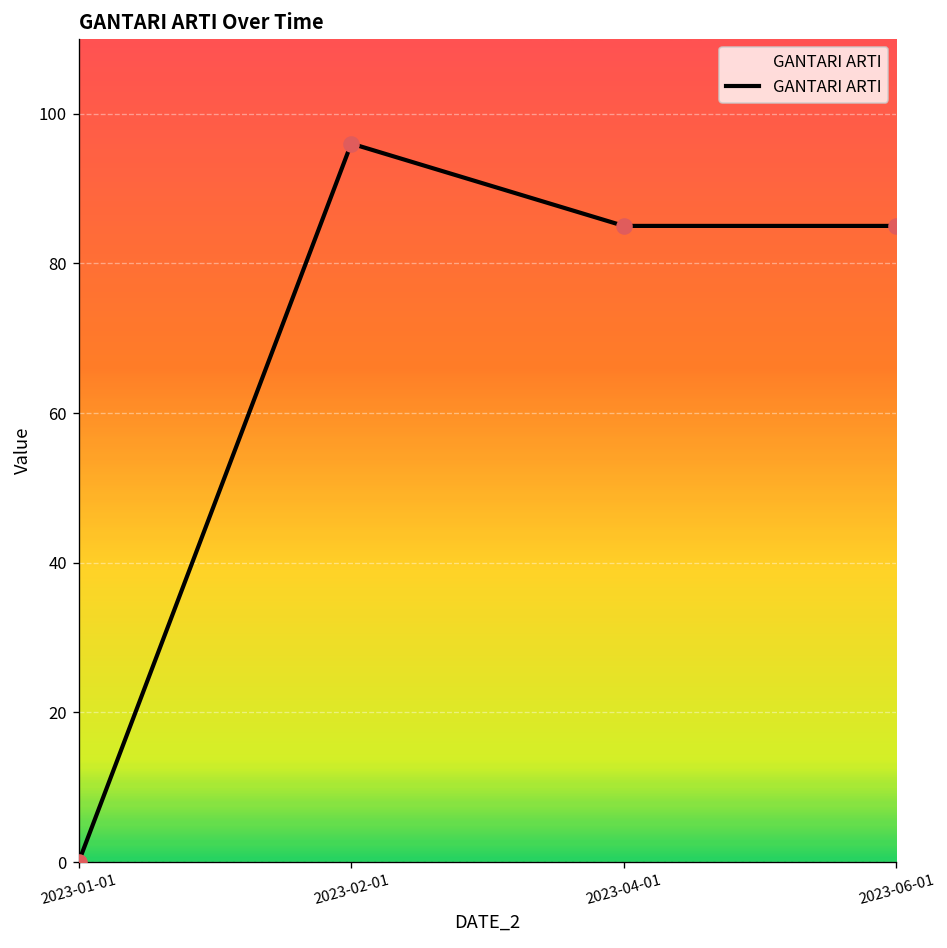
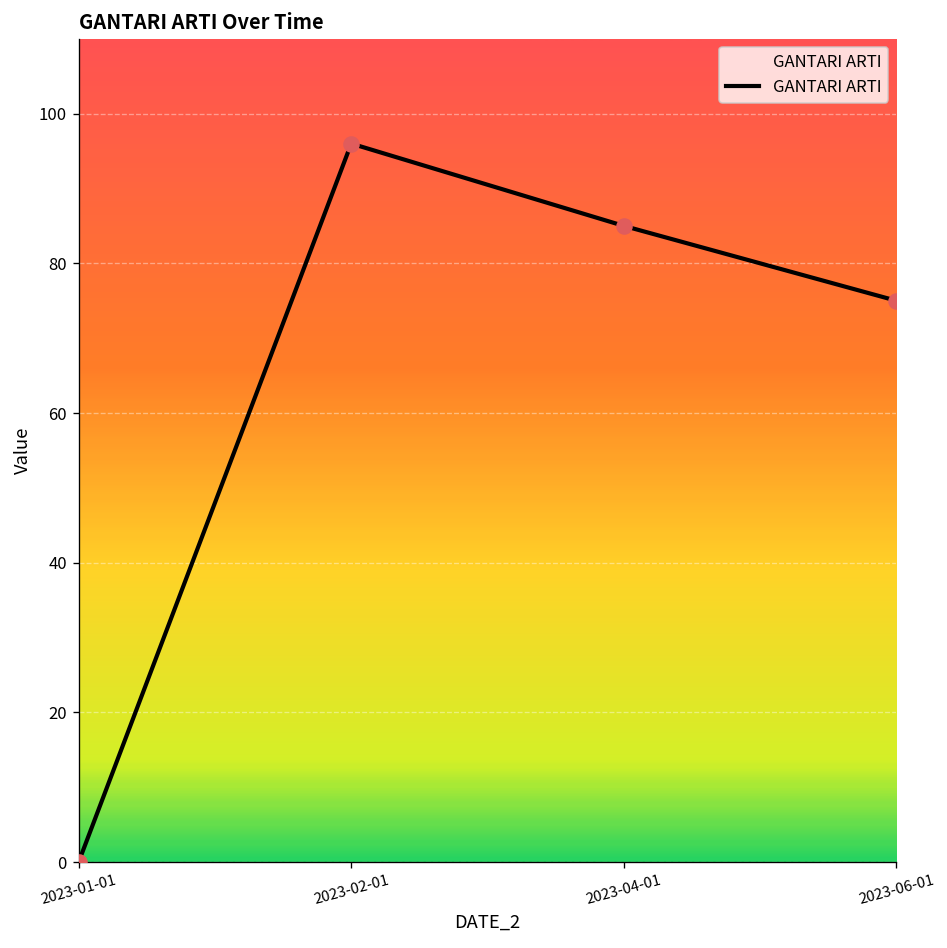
2023-06-01: 85 -> 75
